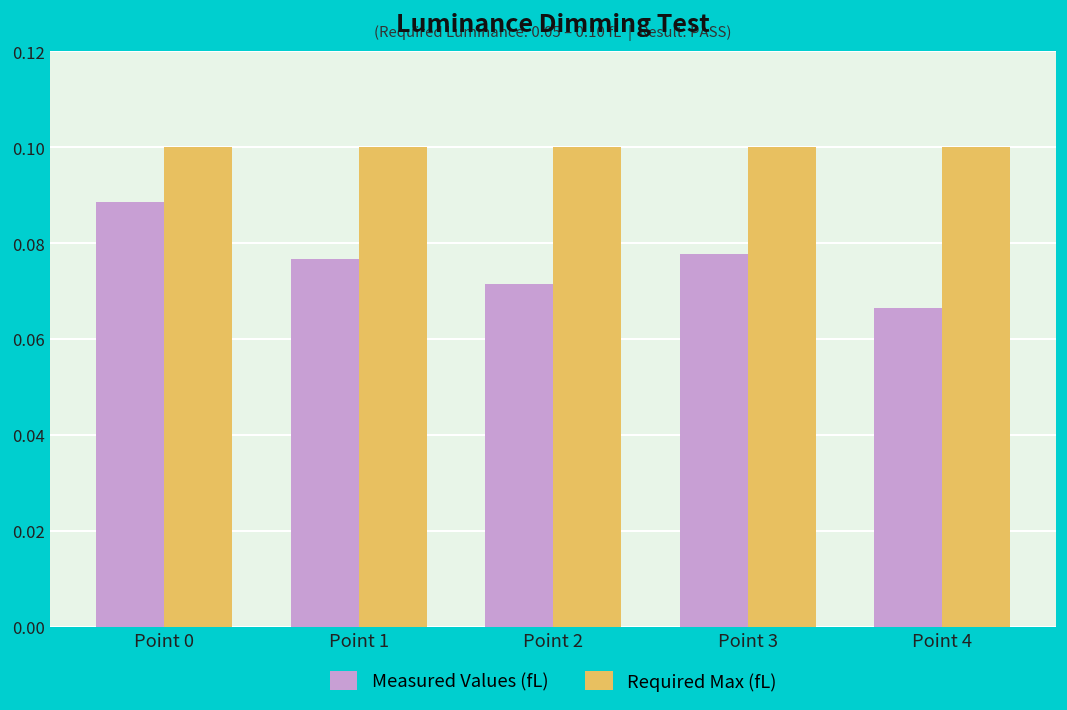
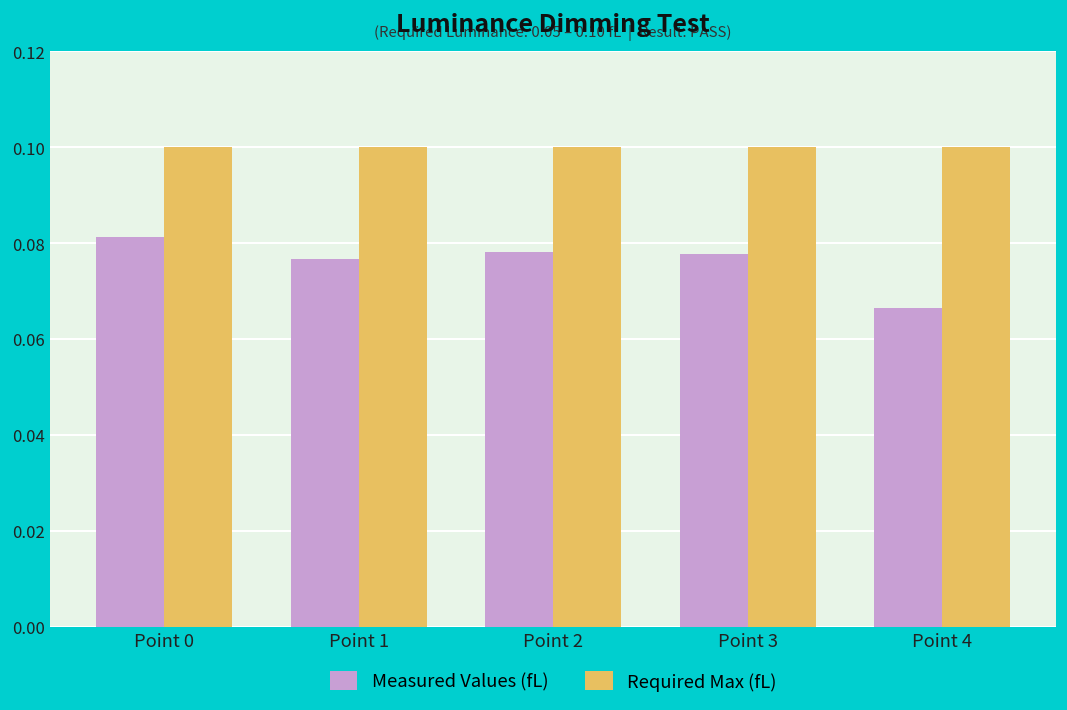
Measured Values (fL), Point 0: 0.089 -> 0.081
Measured Values (fL), Point 2: 0.072 -> 0.078
